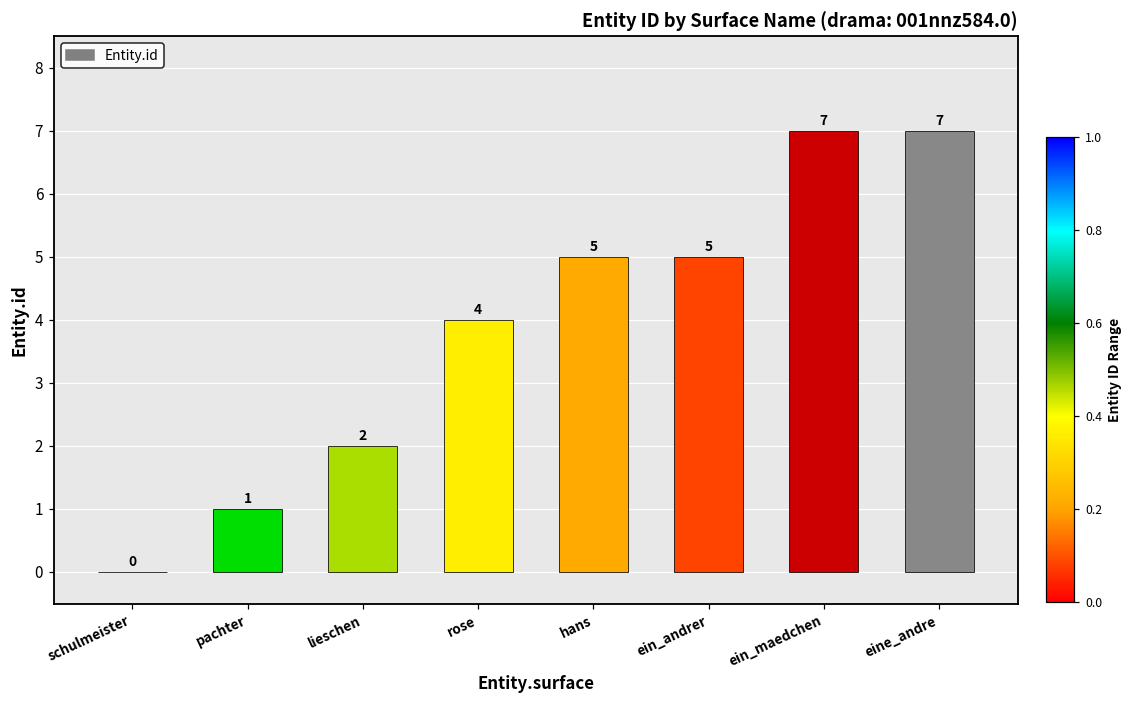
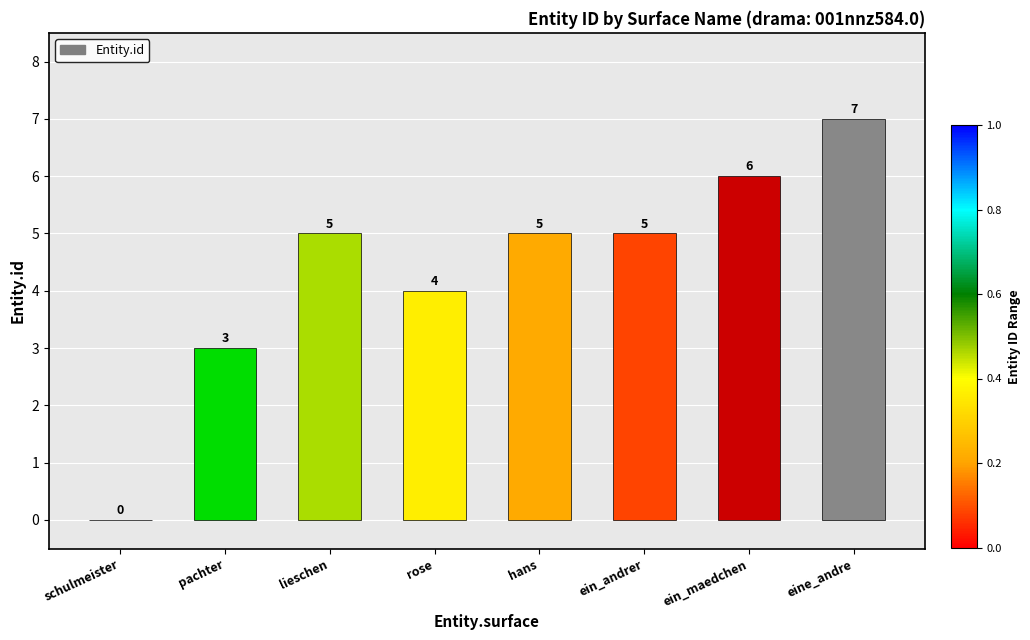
pachter: 1 -> 3
lieschen: 2 -> 5
ein_maedchen: 7 -> 6
